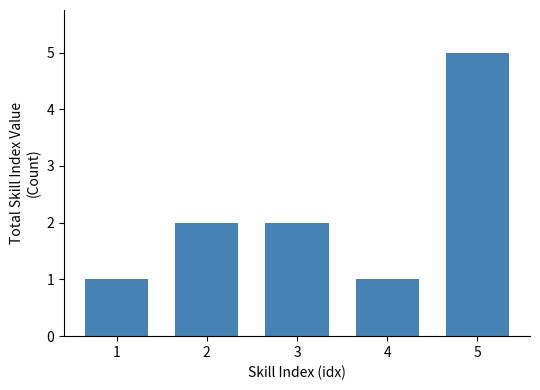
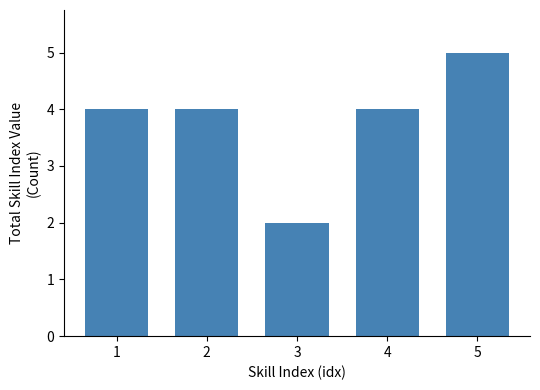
1: 1 -> 4
2: 2 -> 4
4: 1 -> 4
